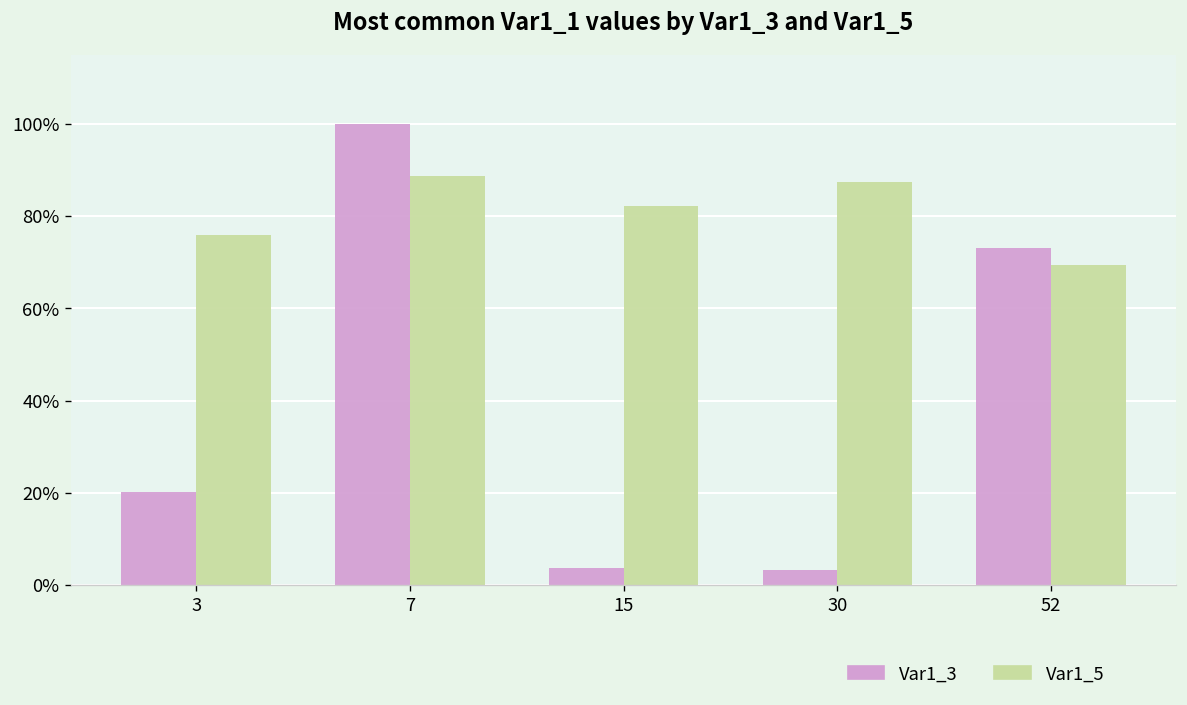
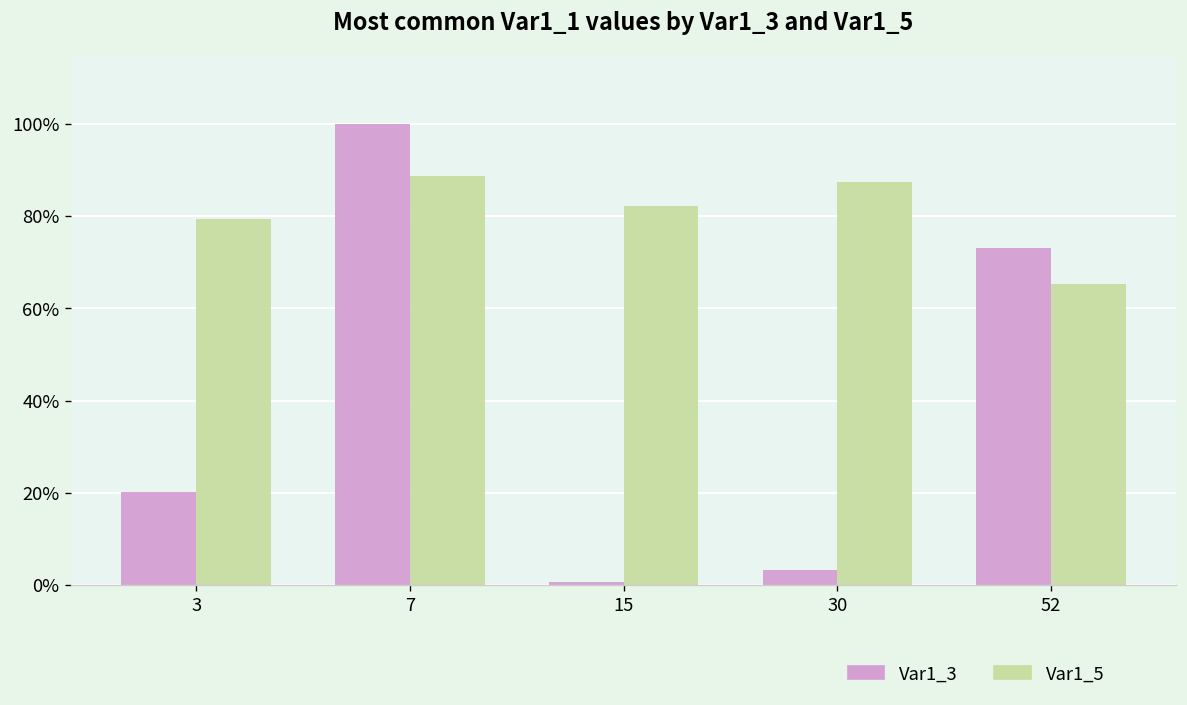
Var1_5, 3: 76% -> 79%
Var1_3, 15: 4% -> 1%
Var1_5, 52: 69% -> 65%
